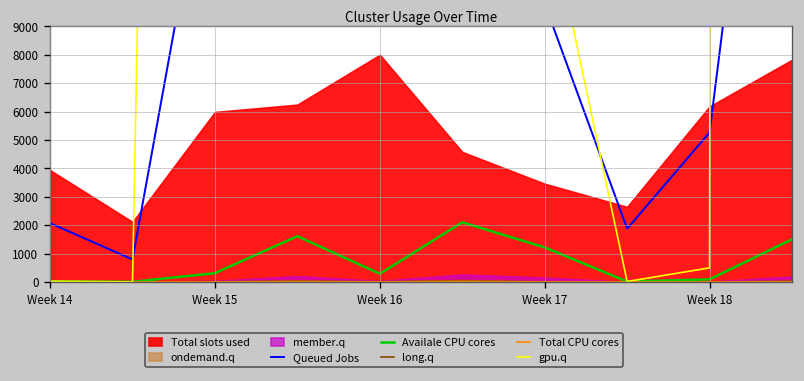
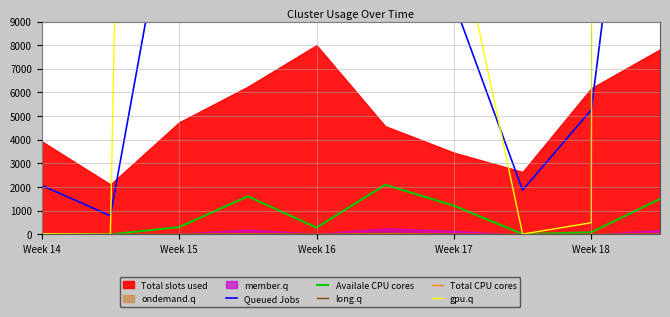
Total slots used, Week 15: 6000 -> 4700
